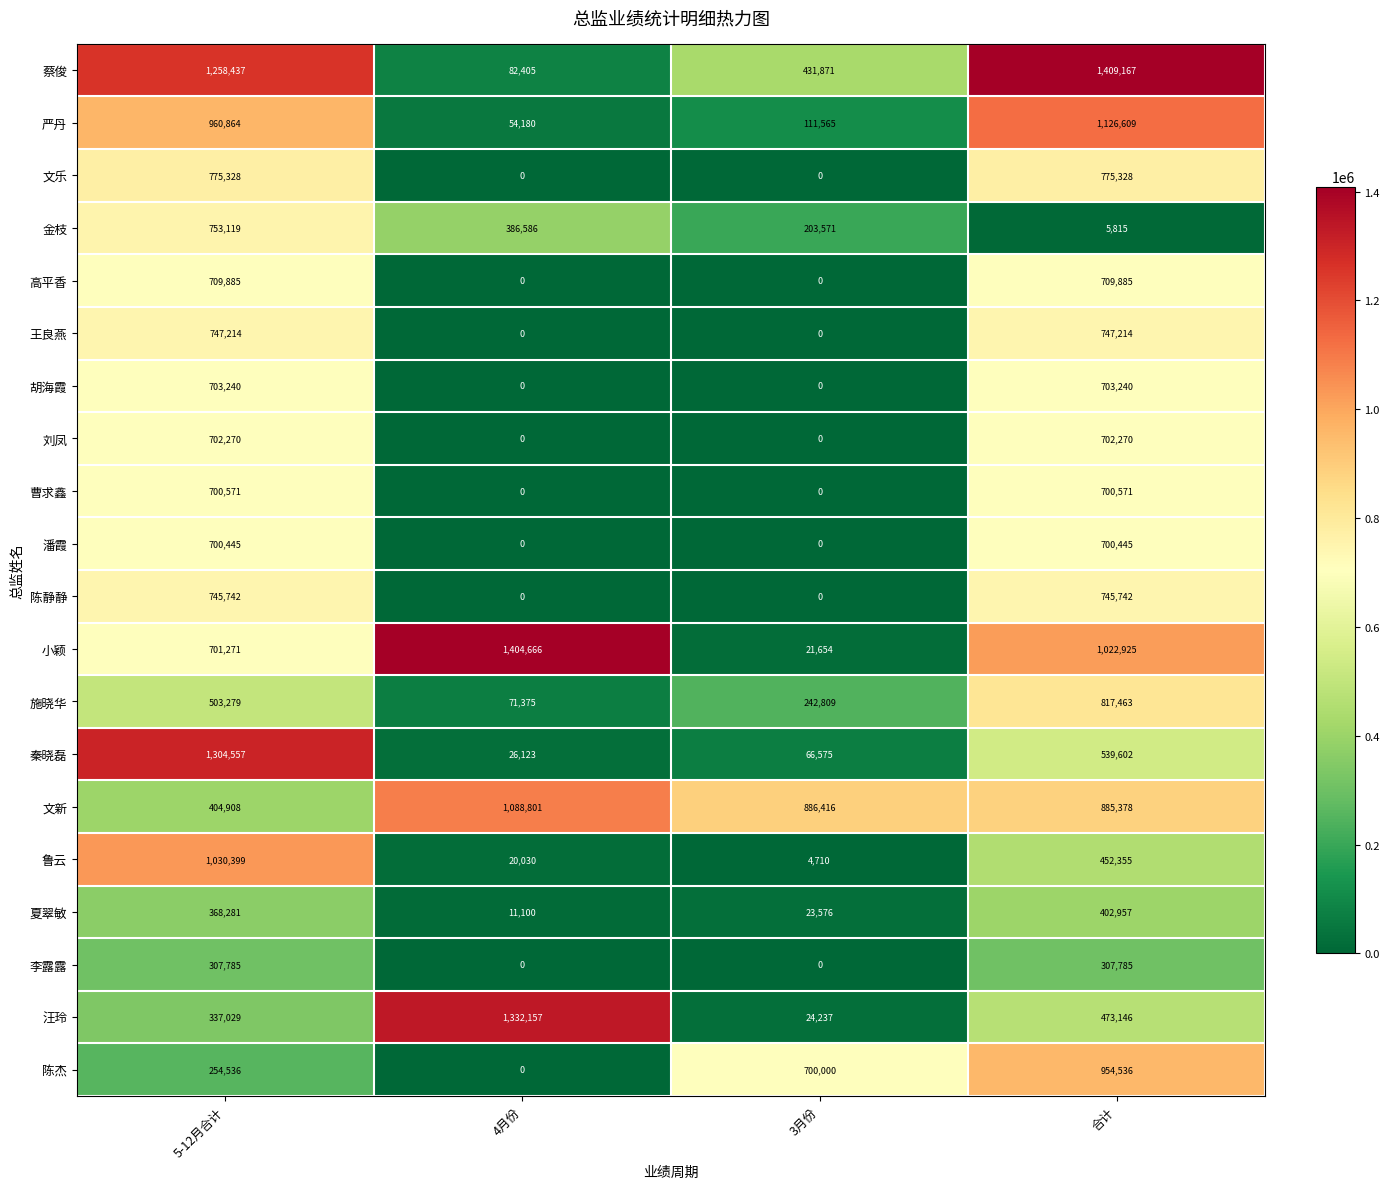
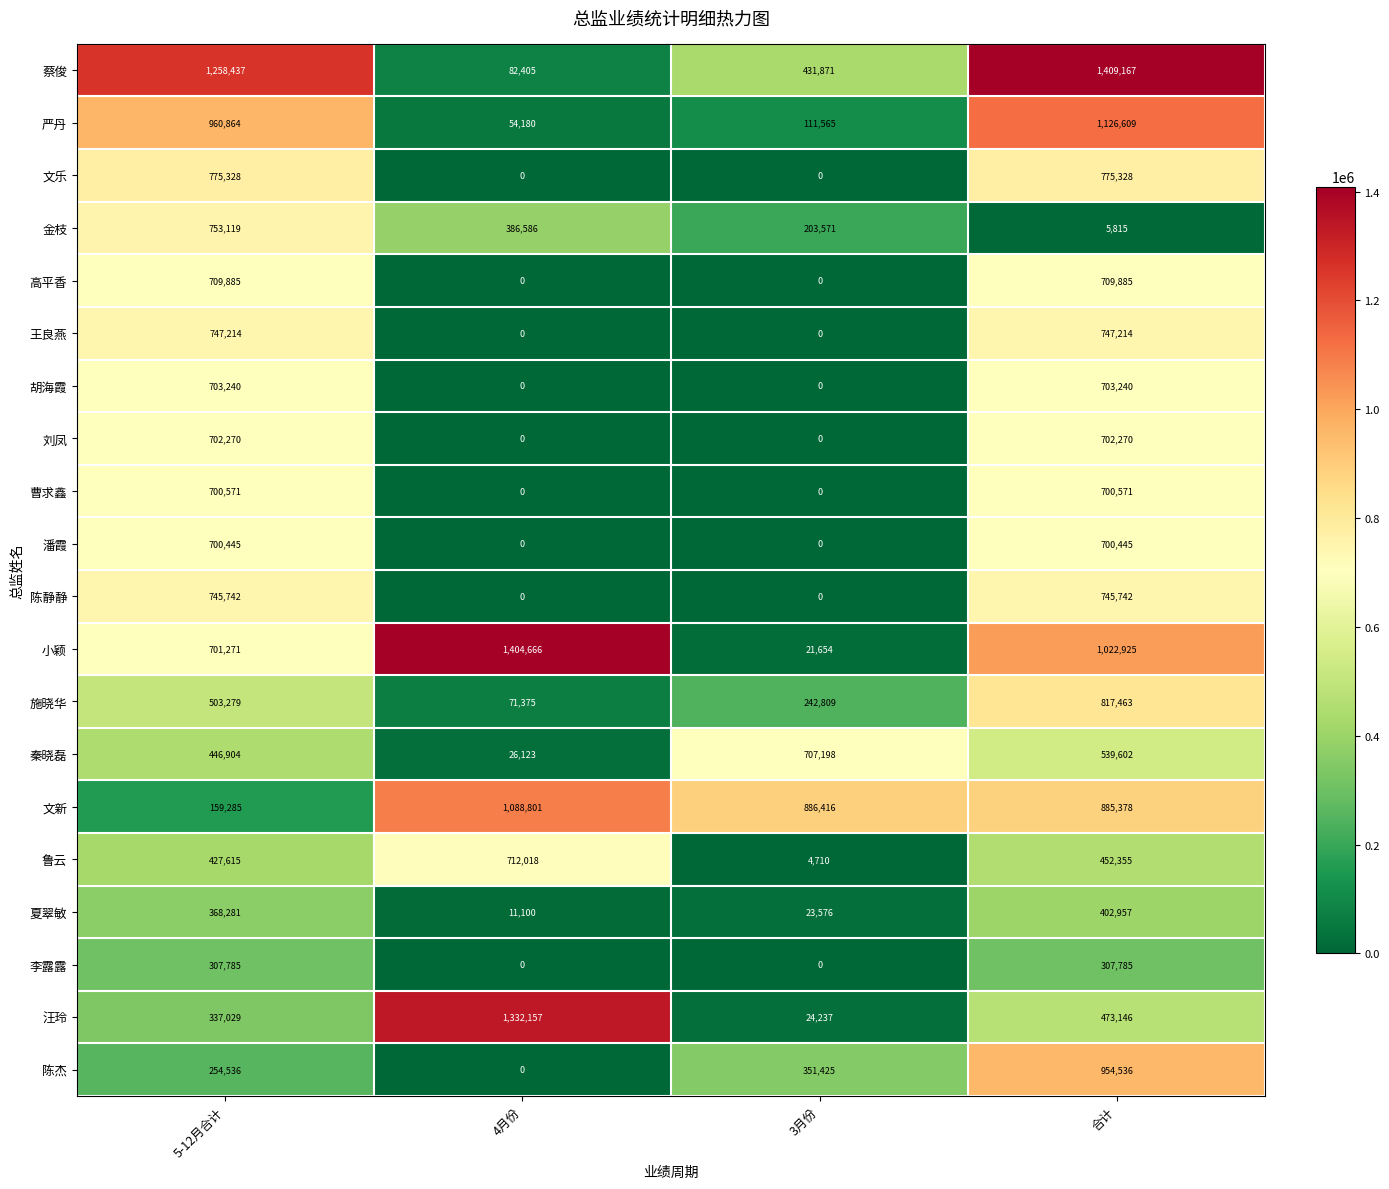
秦晓磊, 5-12月合计: 1,304,557 -> 446,904
秦晓磊, 3月份: 66,575 -> 707,198
文新, 5-12月合计: 404,908 -> 159,285
鲁云, 5-12月合计: 1,030,399 -> 427,615
鲁云, 4月份: 20,030 -> 712,018
陈杰, 3月份: 700,000 -> 351,425
